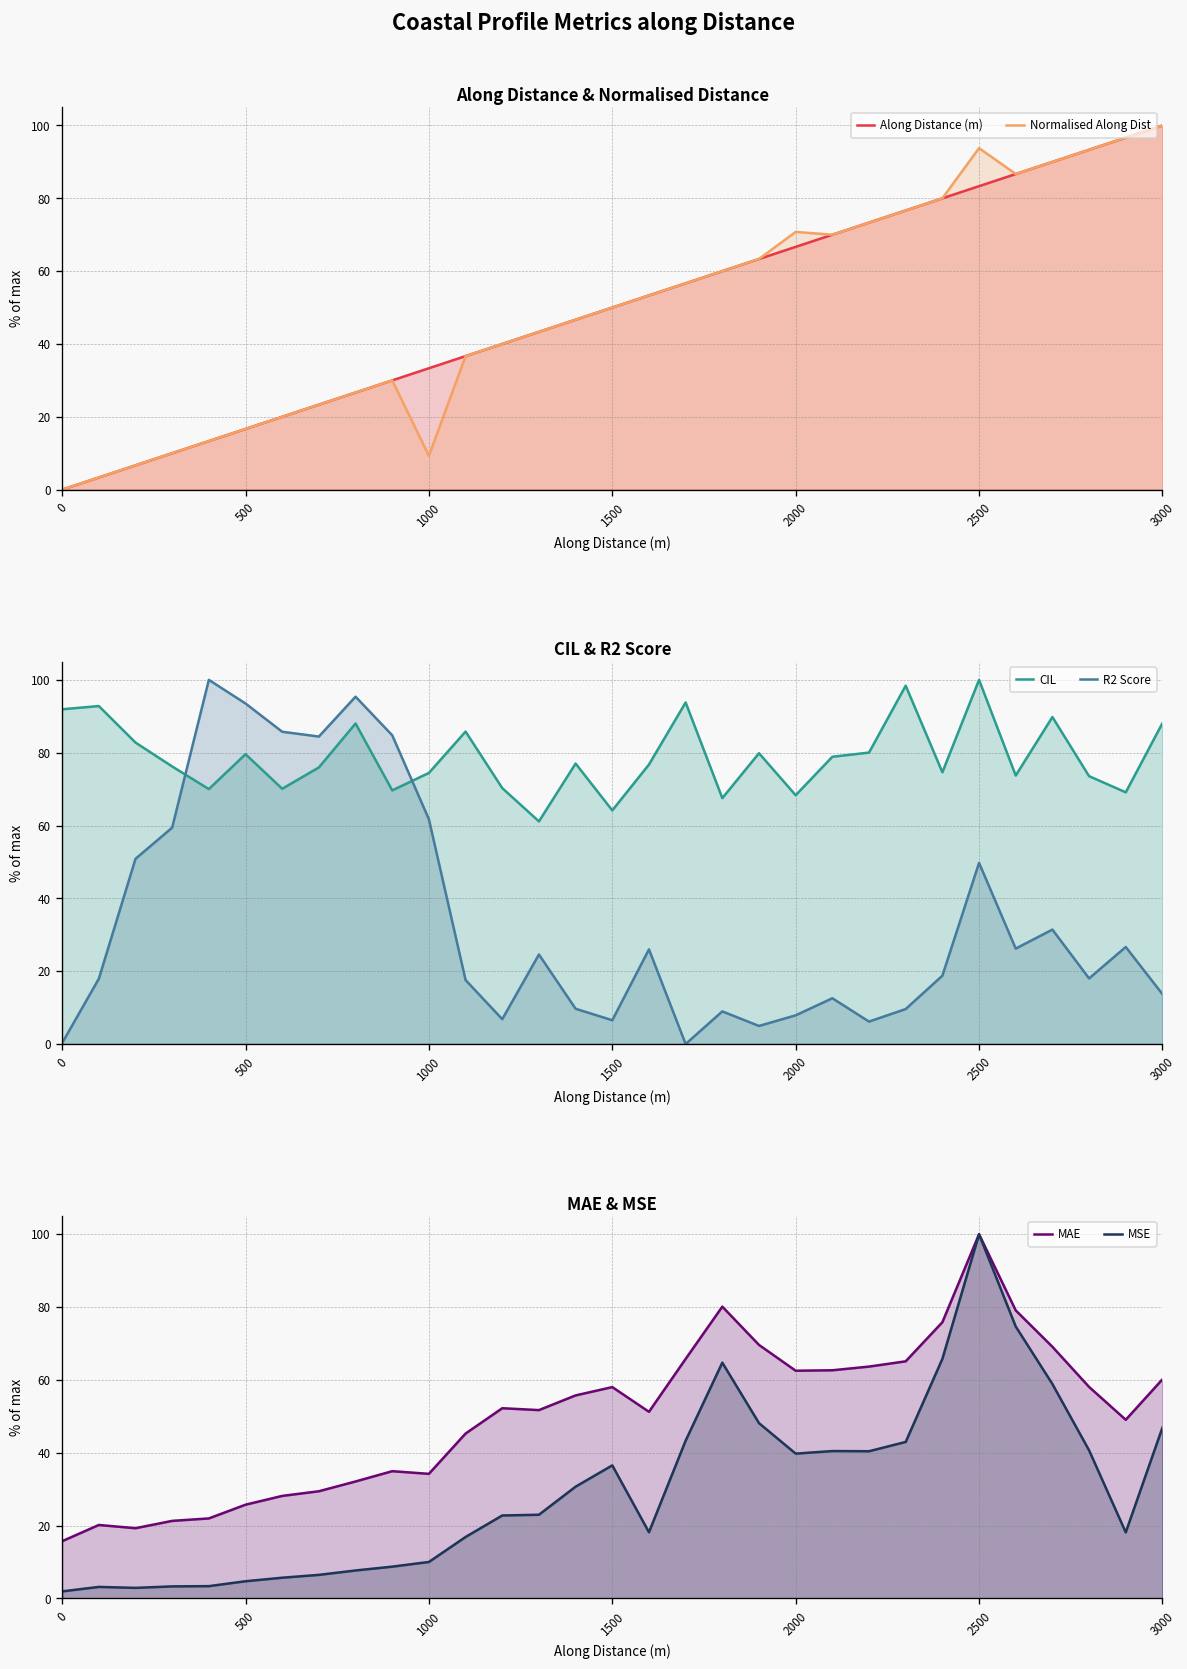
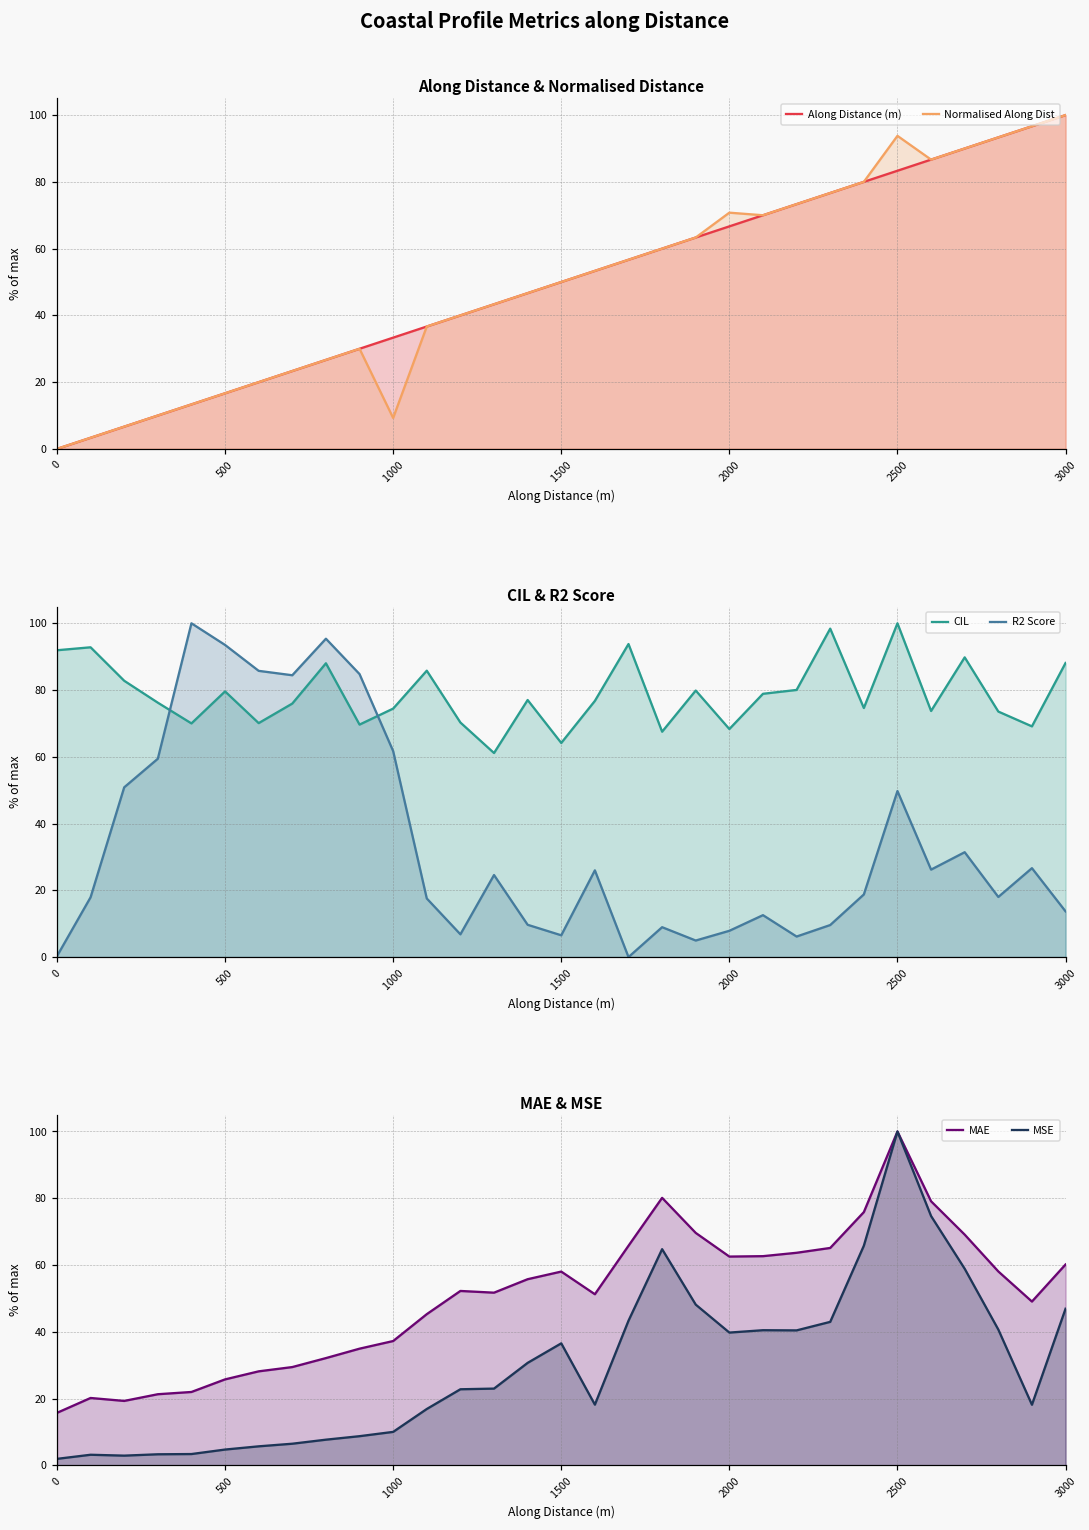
MAE & MSE, MAE, 1000: 34 -> 37
